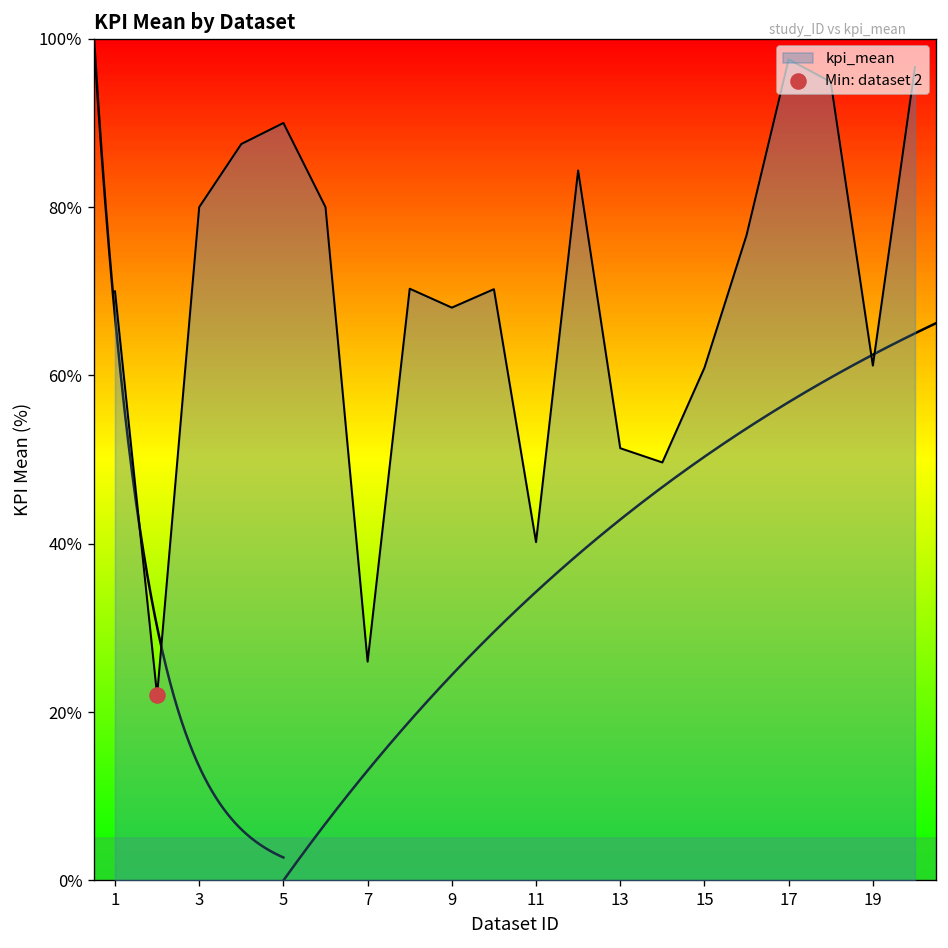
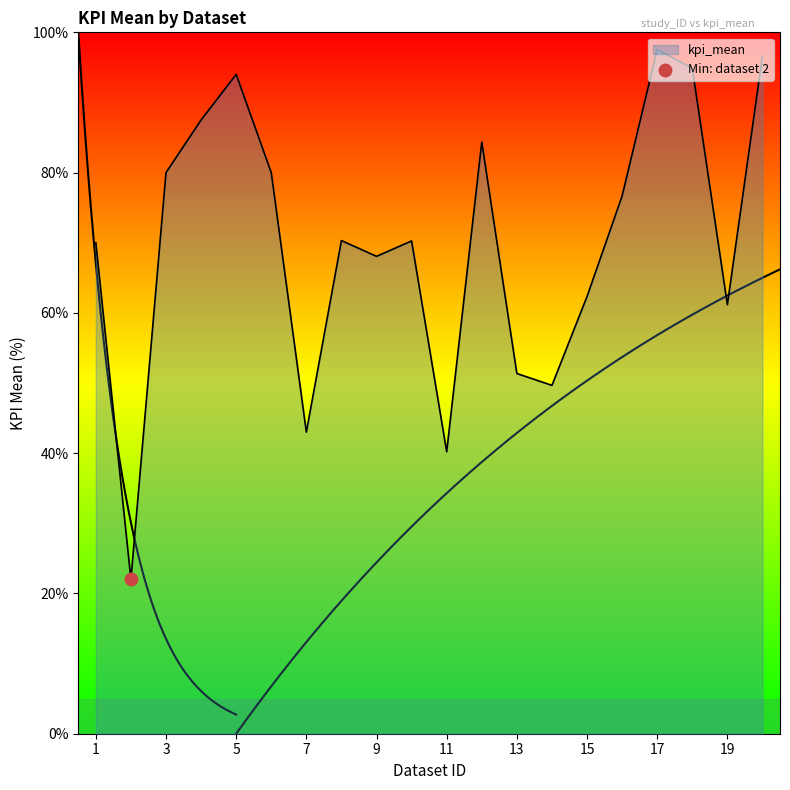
kpi_mean, 5: 90% -> 94%
kpi_mean, 7: 26% -> 43%
kpi_mean, 15: 61% -> 62%
